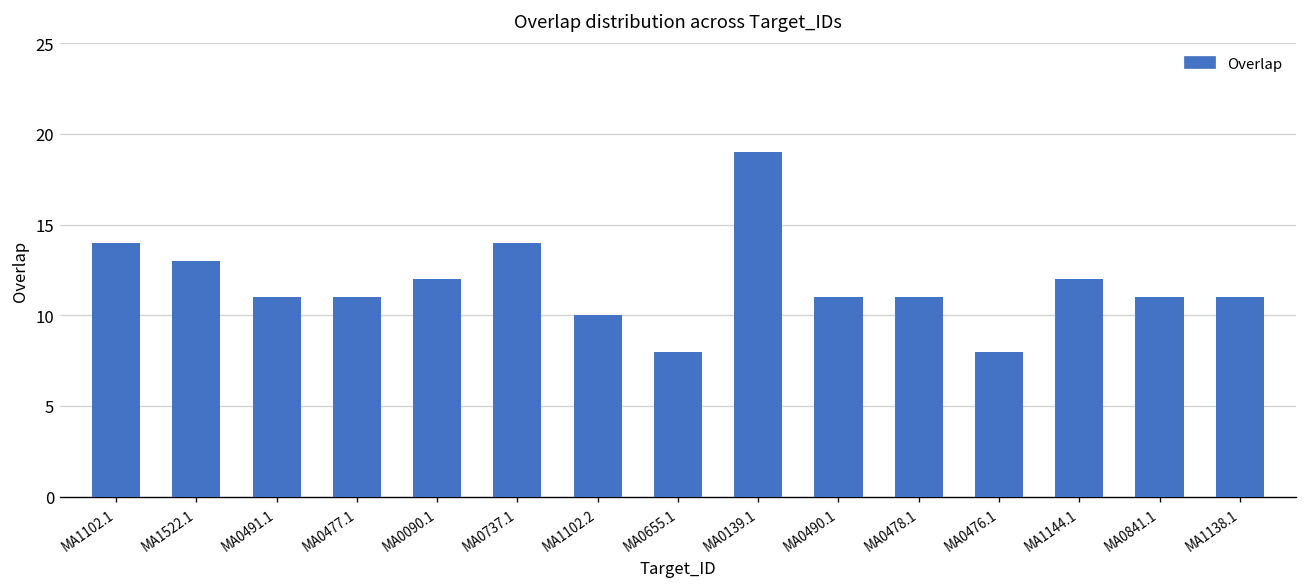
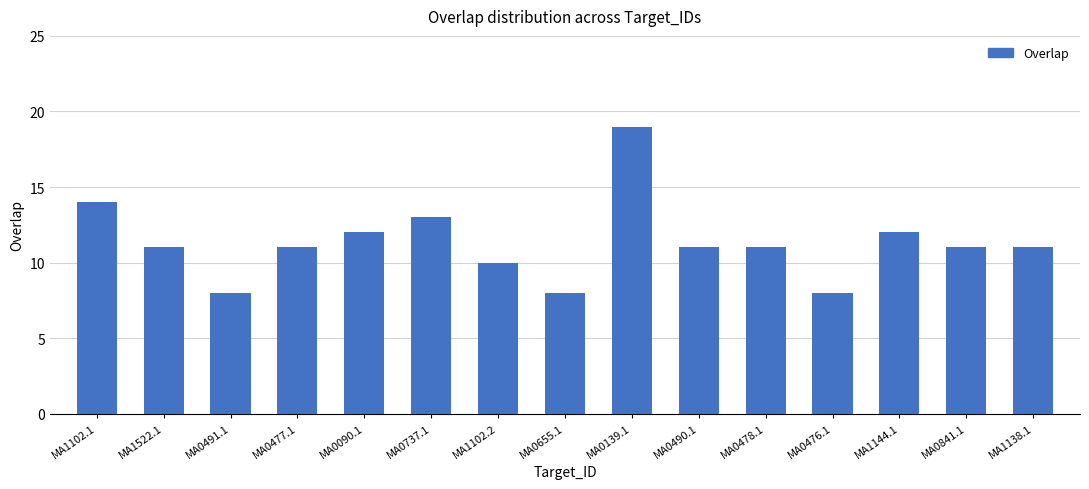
MA1522.1: 13 -> 11
MA0491.1: 11 -> 8
MA0737.1: 14 -> 13
